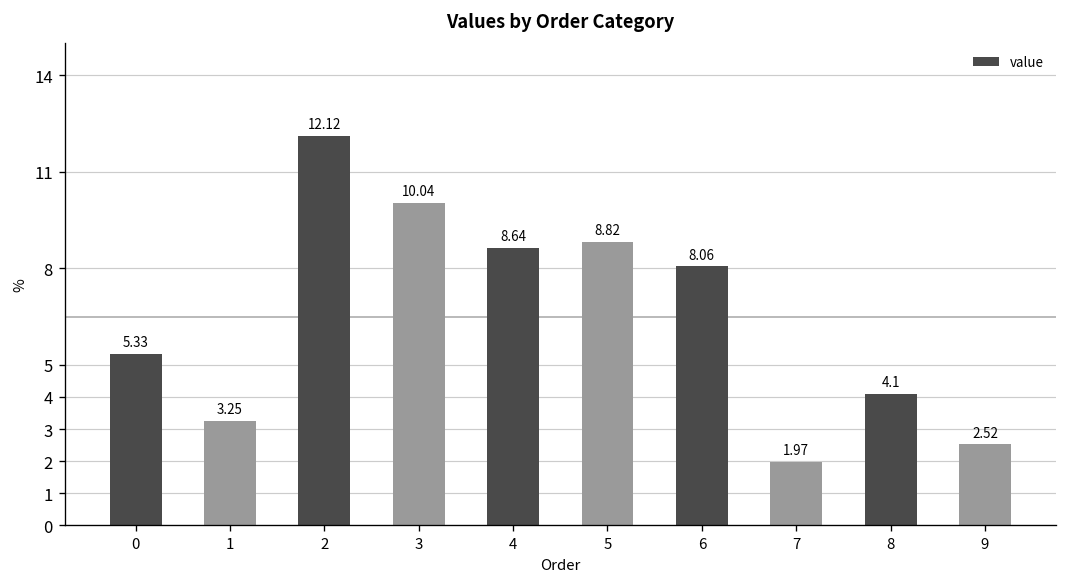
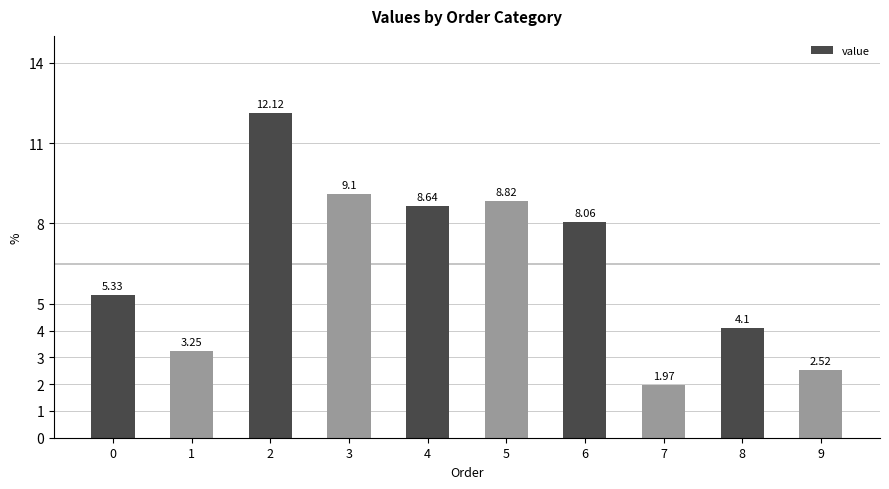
3: 10.04 -> 9.1
